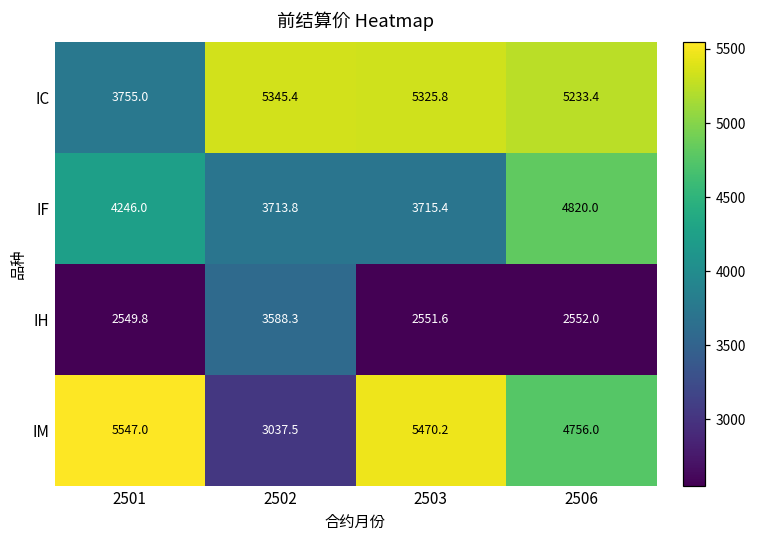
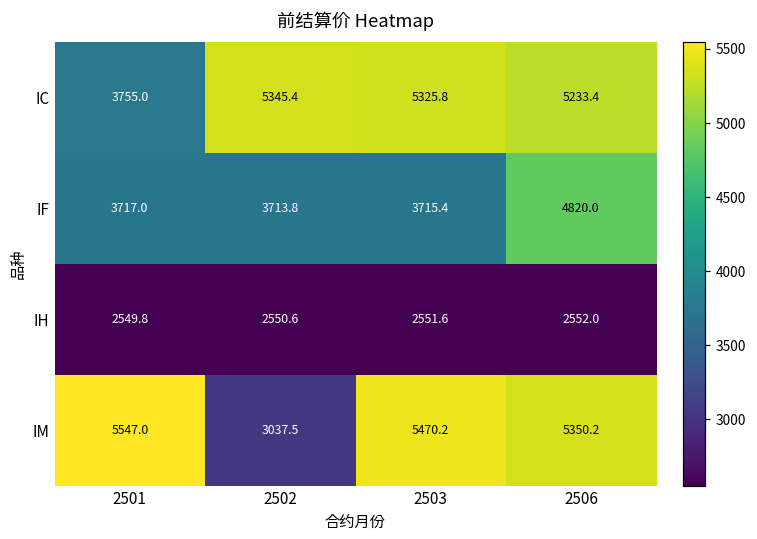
IF, 2501: 4246.0 -> 3717.0
IH, 2502: 3588.3 -> 2550.6
IM, 2506: 4756.0 -> 5350.2
